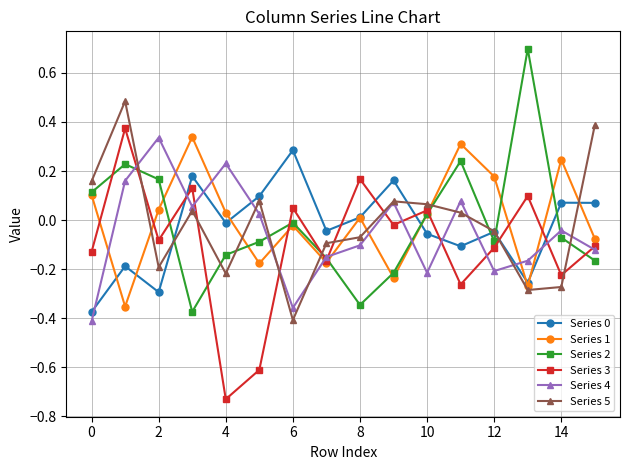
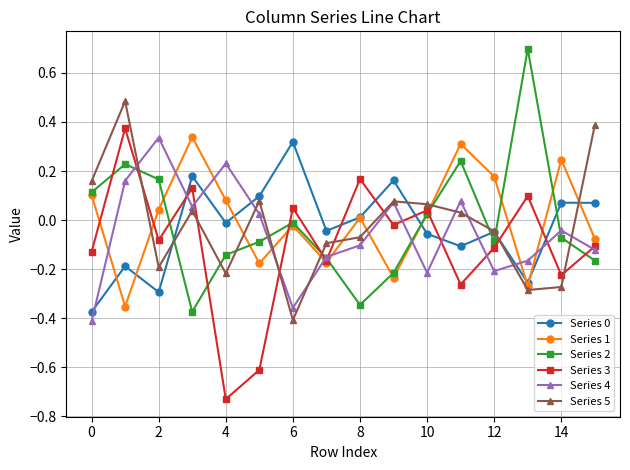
Series 1, 4: 0.03 -> 0.08
Series 0, 6: 0.28 -> 0.32
